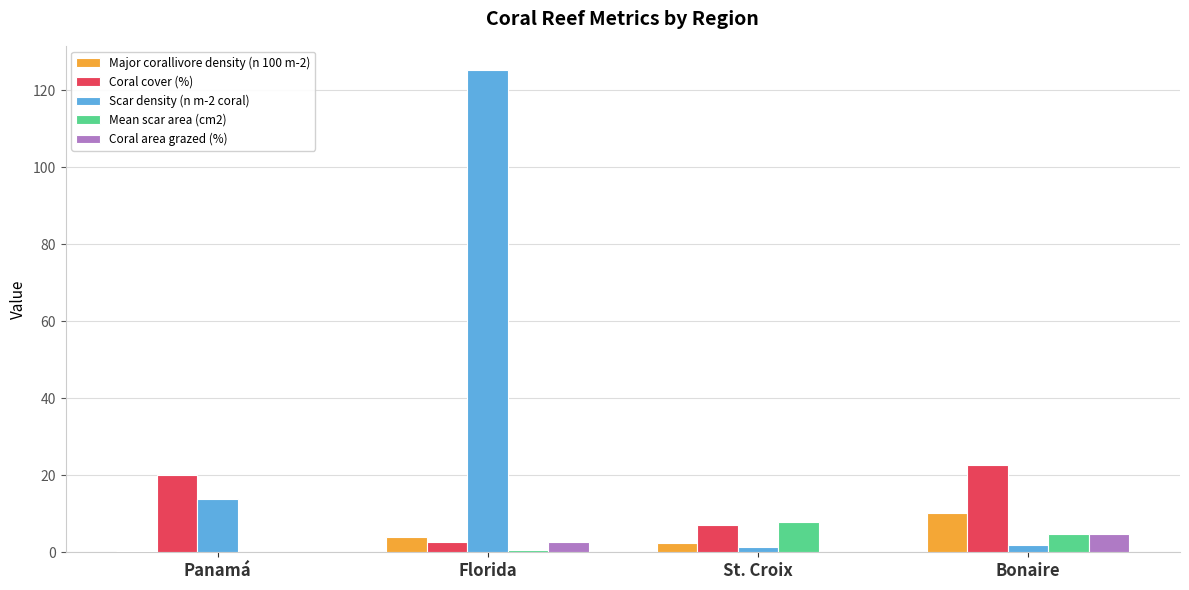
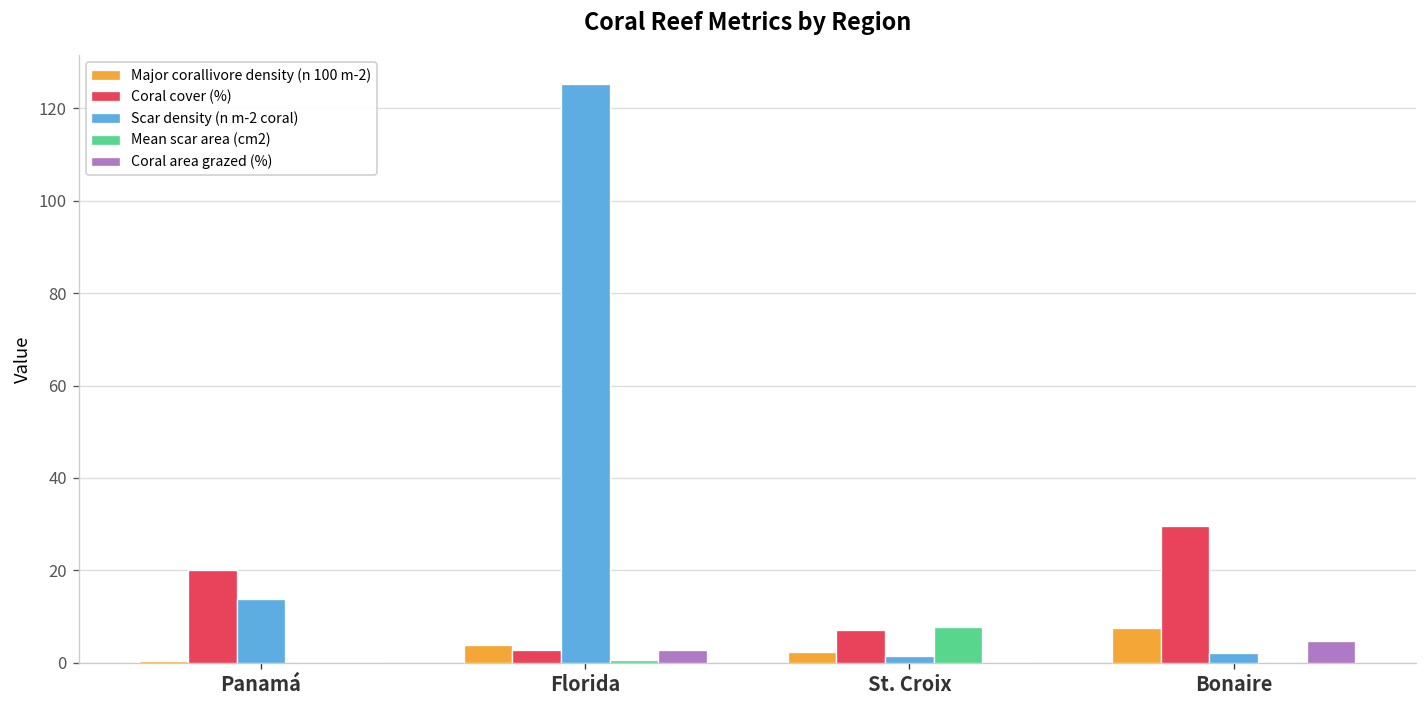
Major corallivore density (n 100 m-2), Bonaire: 10 -> 8
Coral cover (%), Bonaire: 23 -> 30
Mean scar area (cm2), Bonaire: 5 -> 0
